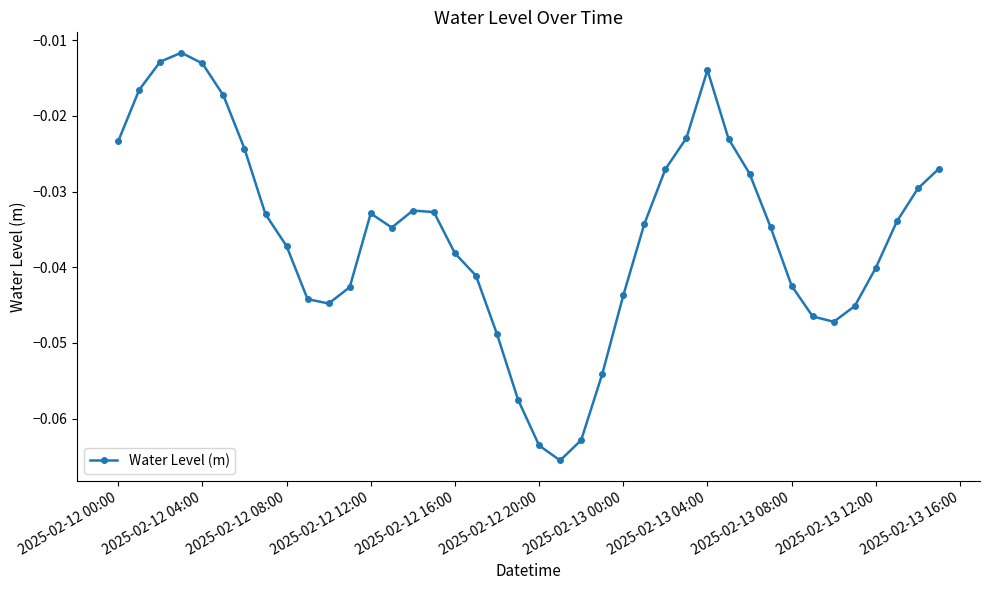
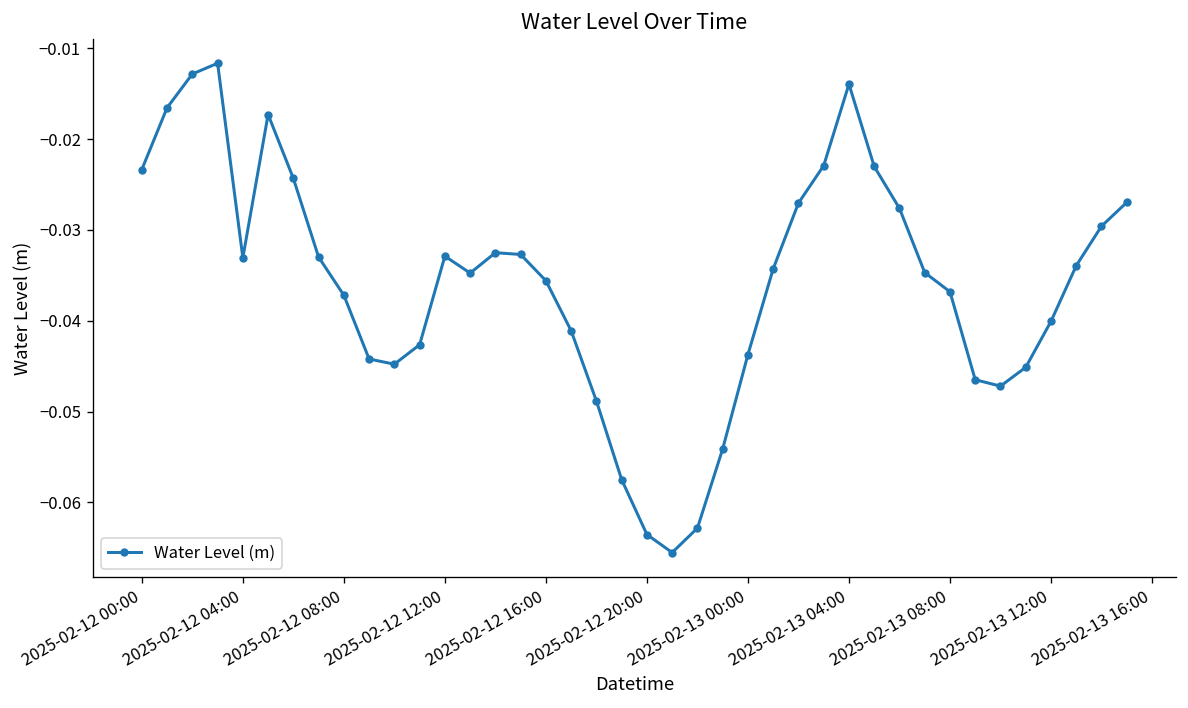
2025-02-12 04:00: -0.013 -> -0.033
2025-02-12 16:00: -0.038 -> -0.036
2025-02-13 08:00: -0.042 -> -0.037
